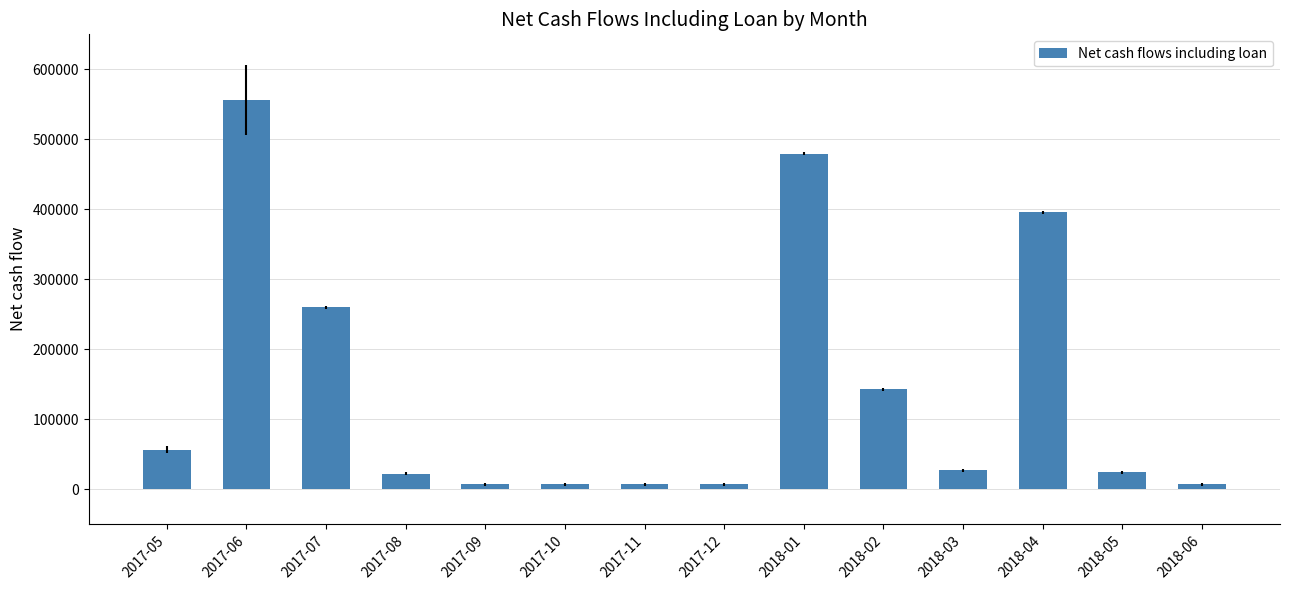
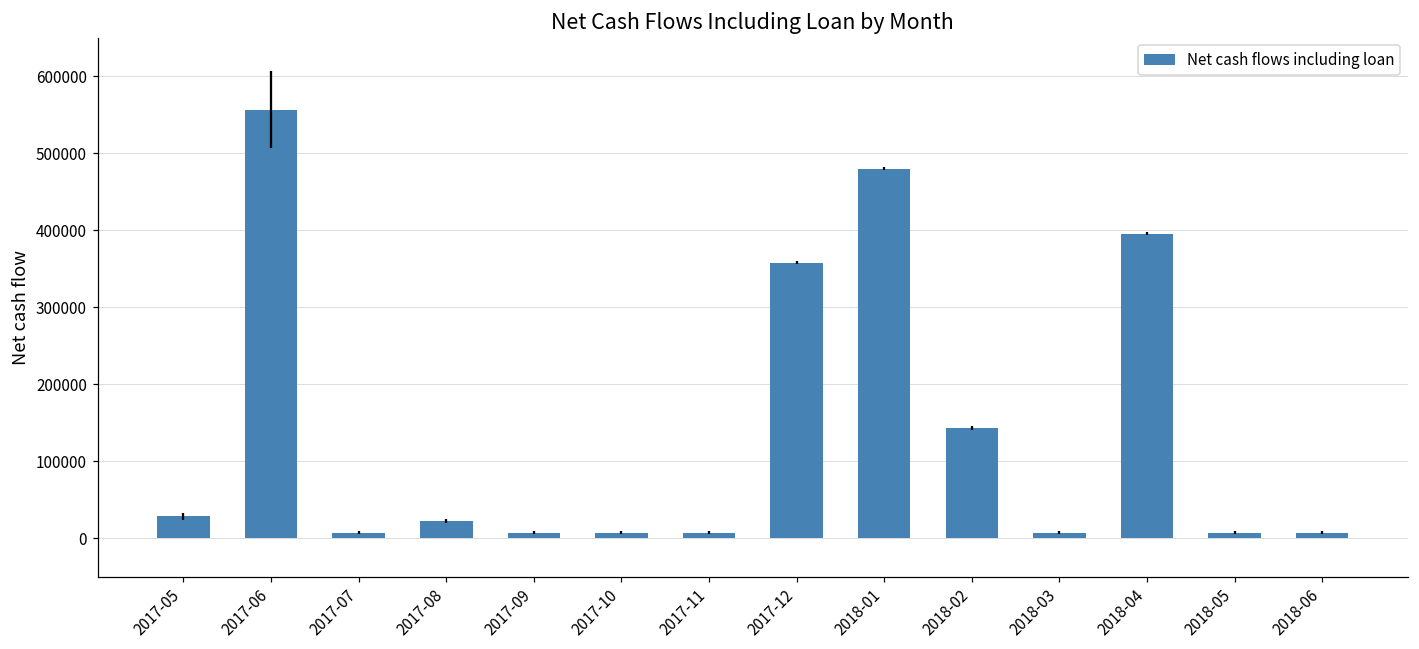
2017-05: 60000 -> 30000
2017-07: 260000 -> 10000
2017-12: 10000 -> 360000
2018-03: 30000 -> 10000
2018-05: 20000 -> 10000
